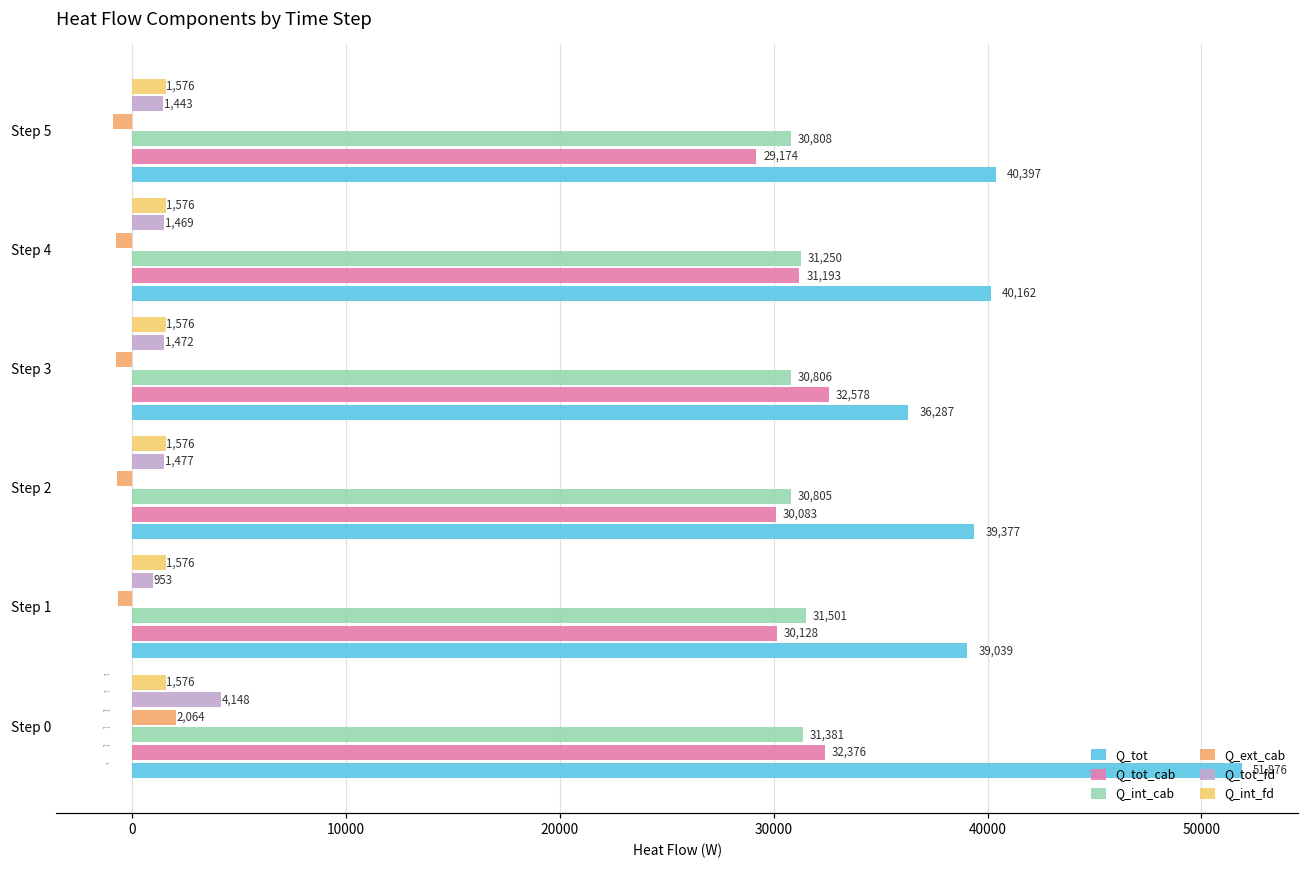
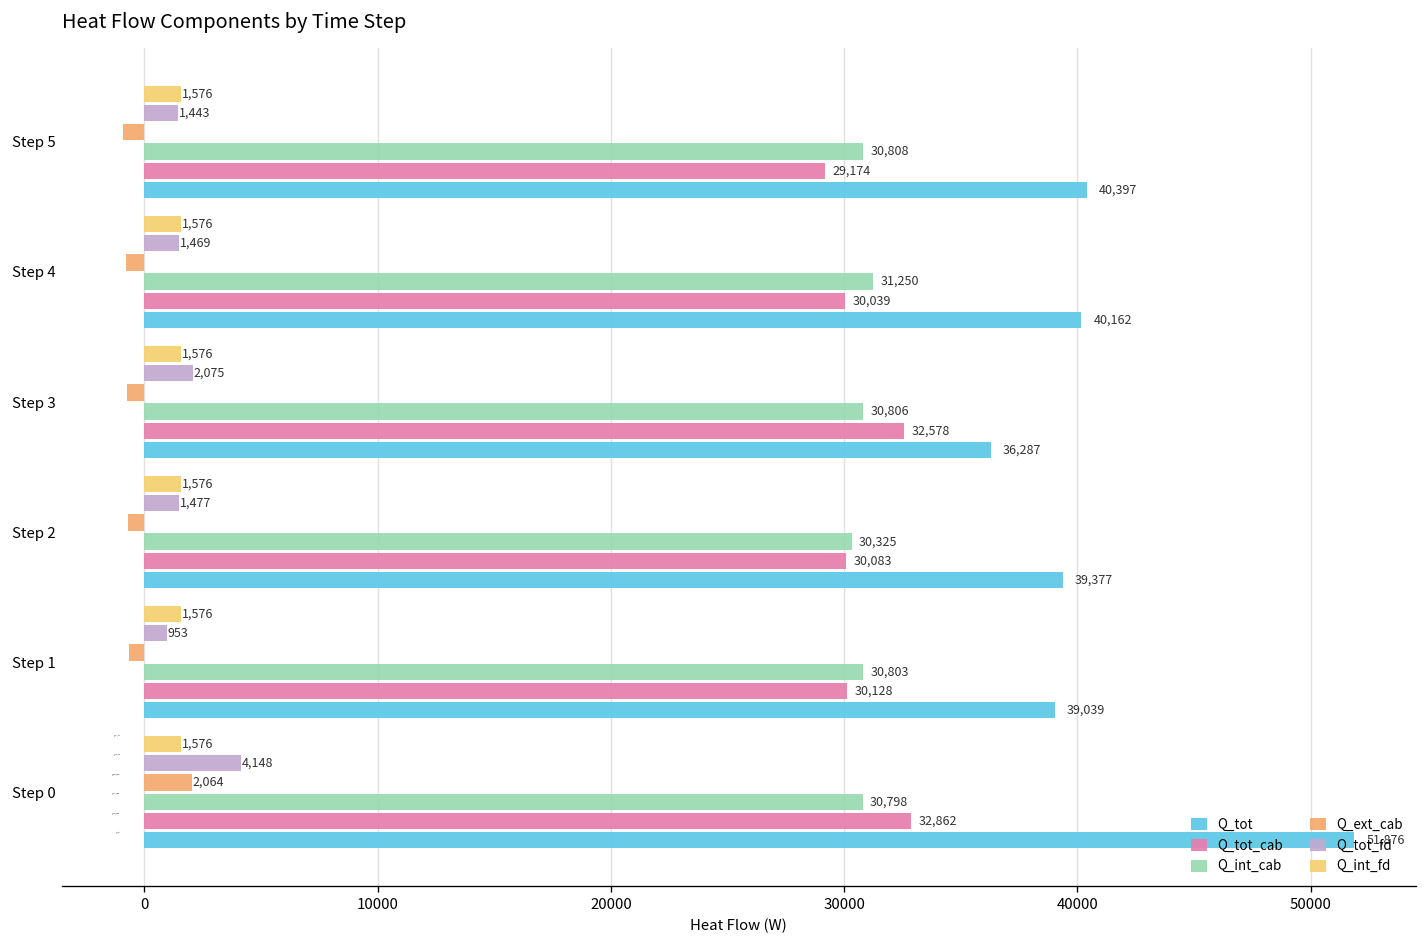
Q_tot_cab, Step 4: 31,193 -> 30,039
Q_tot_fd, Step 3: 1,472 -> 2,075
Q_int_cab, Step 2: 30,805 -> 30,325
Q_int_cab, Step 1: 31,501 -> 30,803
Q_int_cab, Step 0: 31,381 -> 30,798
Q_tot_cab, Step 0: 32,376 -> 32,862
